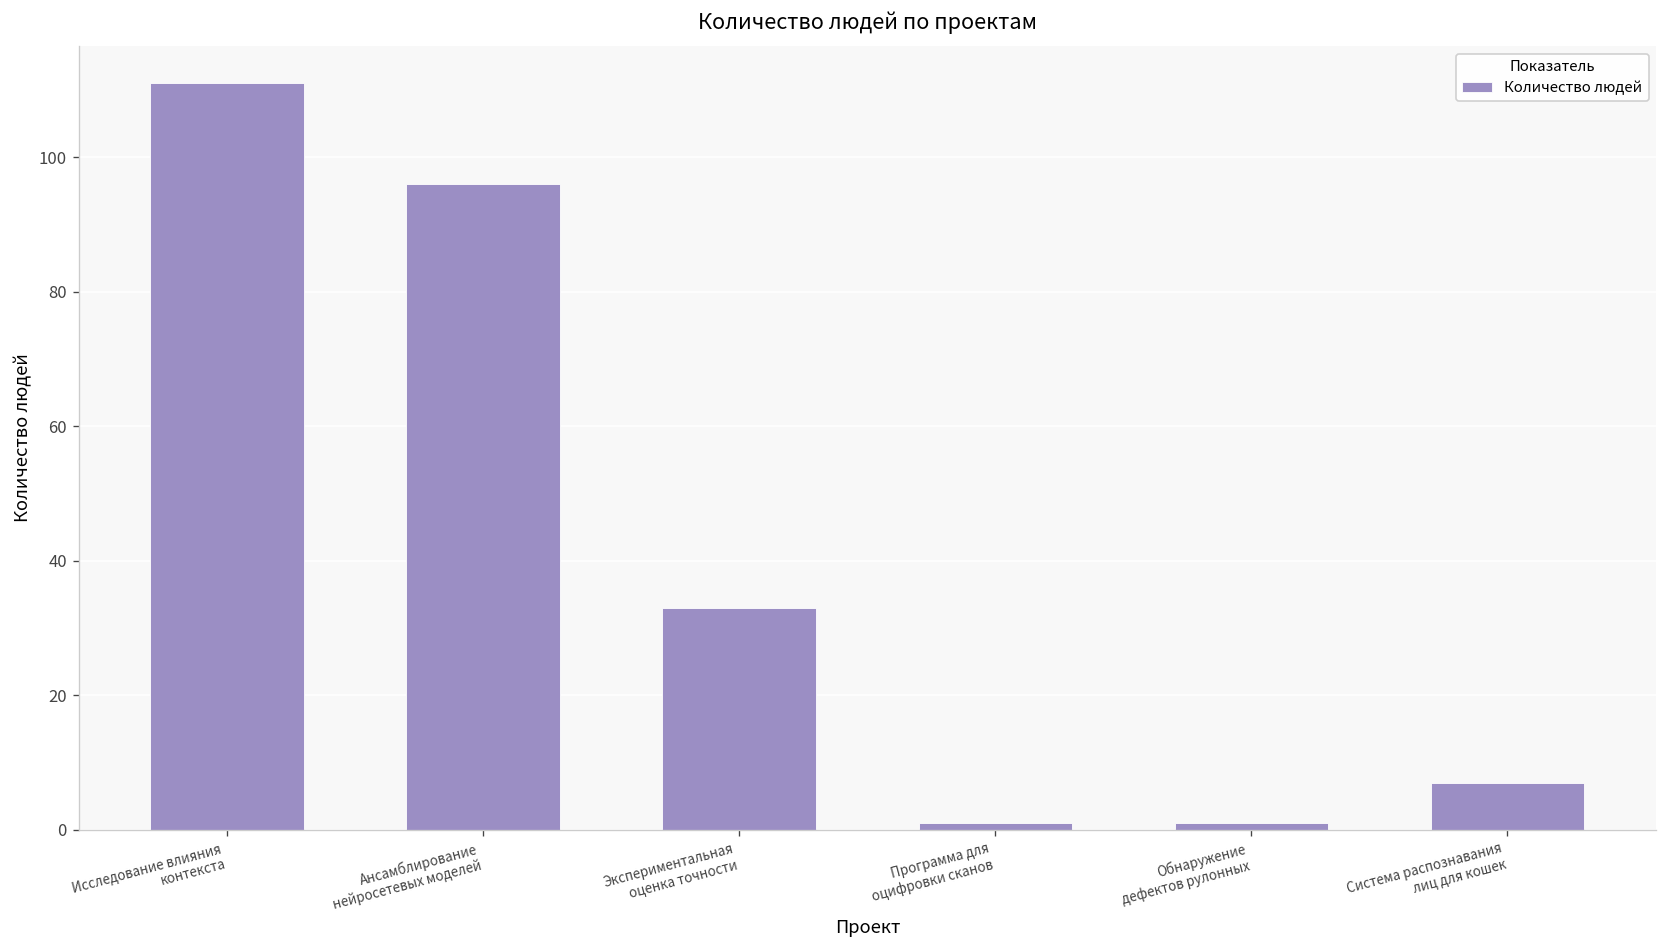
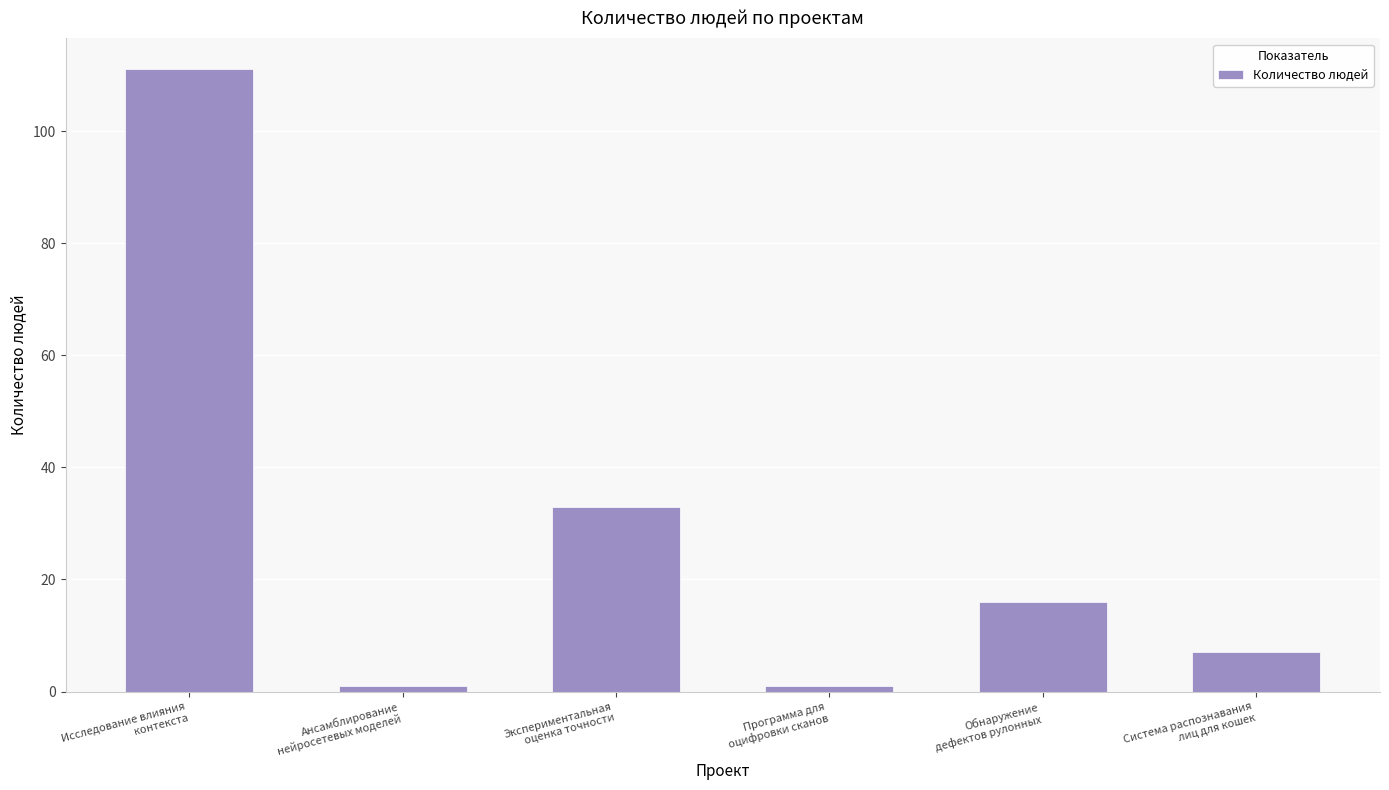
Ансамблирование нейросетевых моделей: 96 -> 1
Обнаружение дефектов рулонных: 1 -> 16
